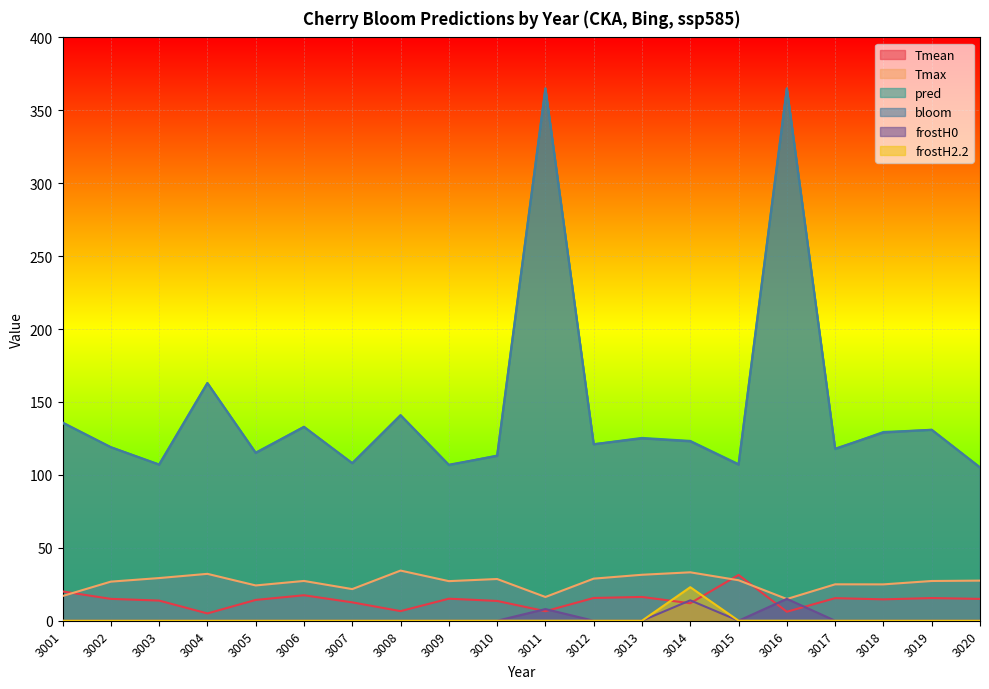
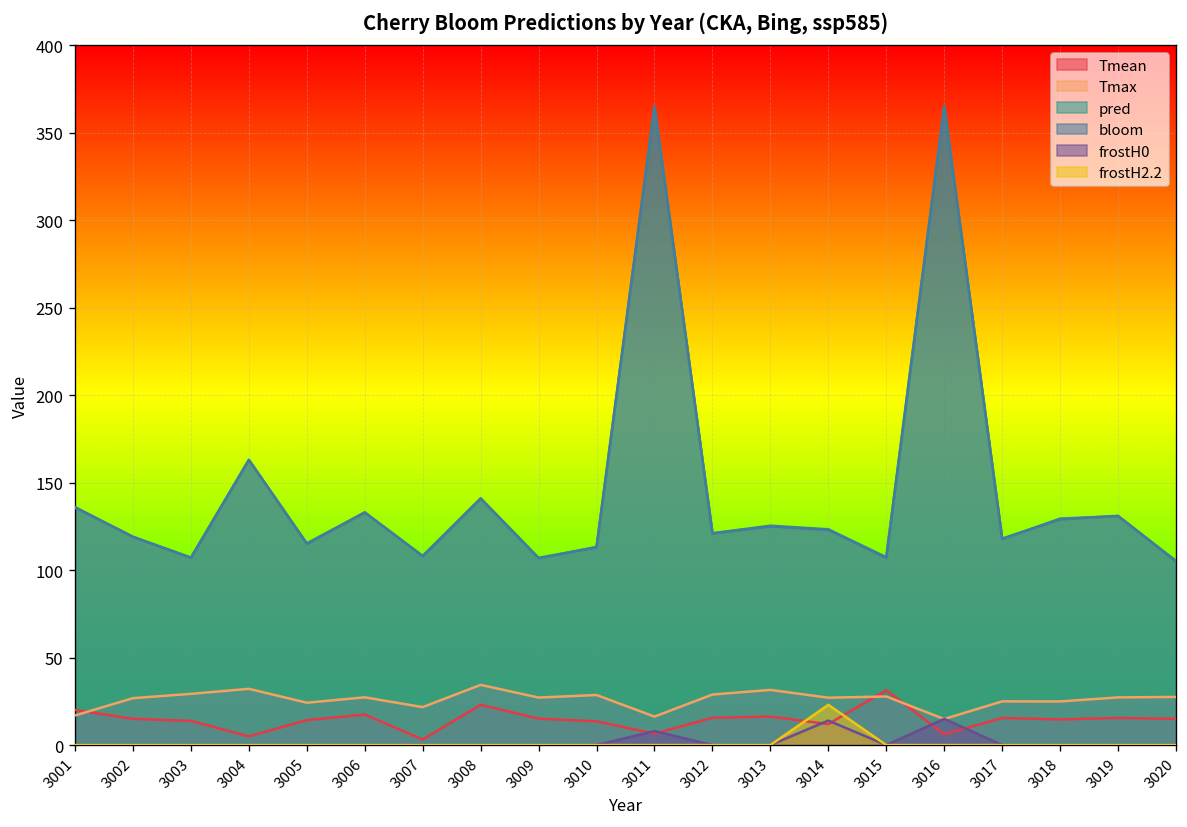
Tmean, 3007: 13 -> 3
Tmean, 3008: 7 -> 23
Tmax, 3014: 33 -> 27
